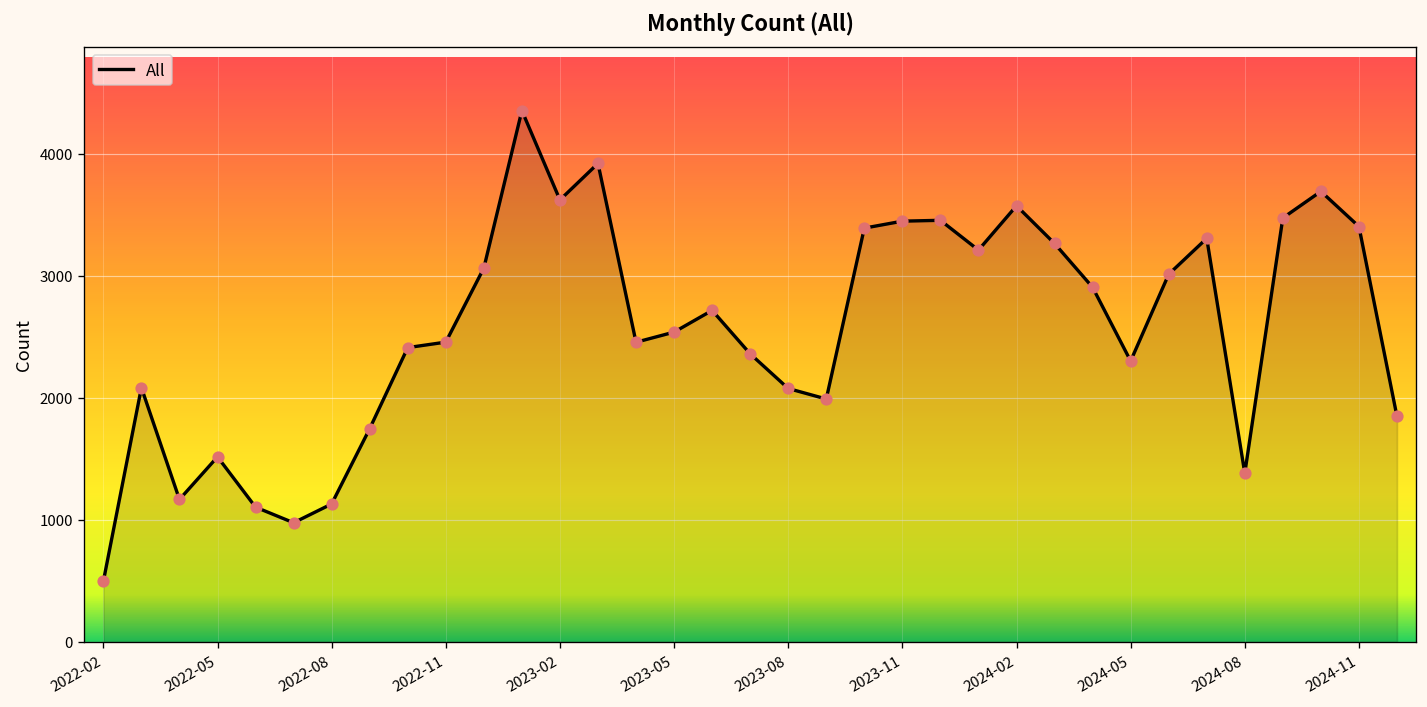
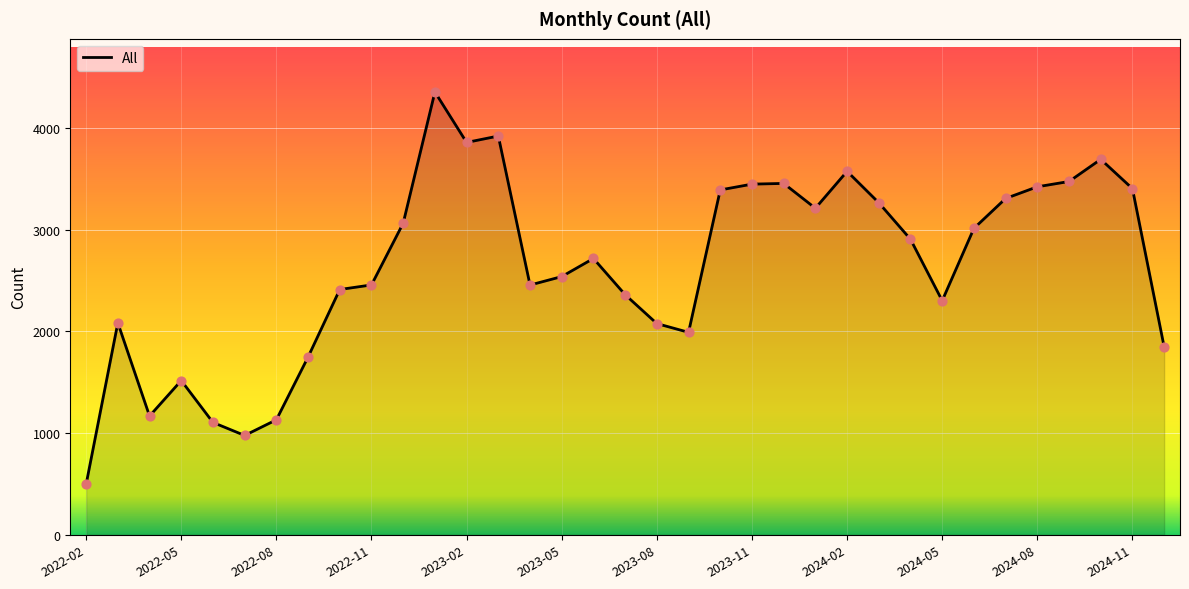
2023-02: 3620 -> 3860
2024-08: 1380 -> 3420
